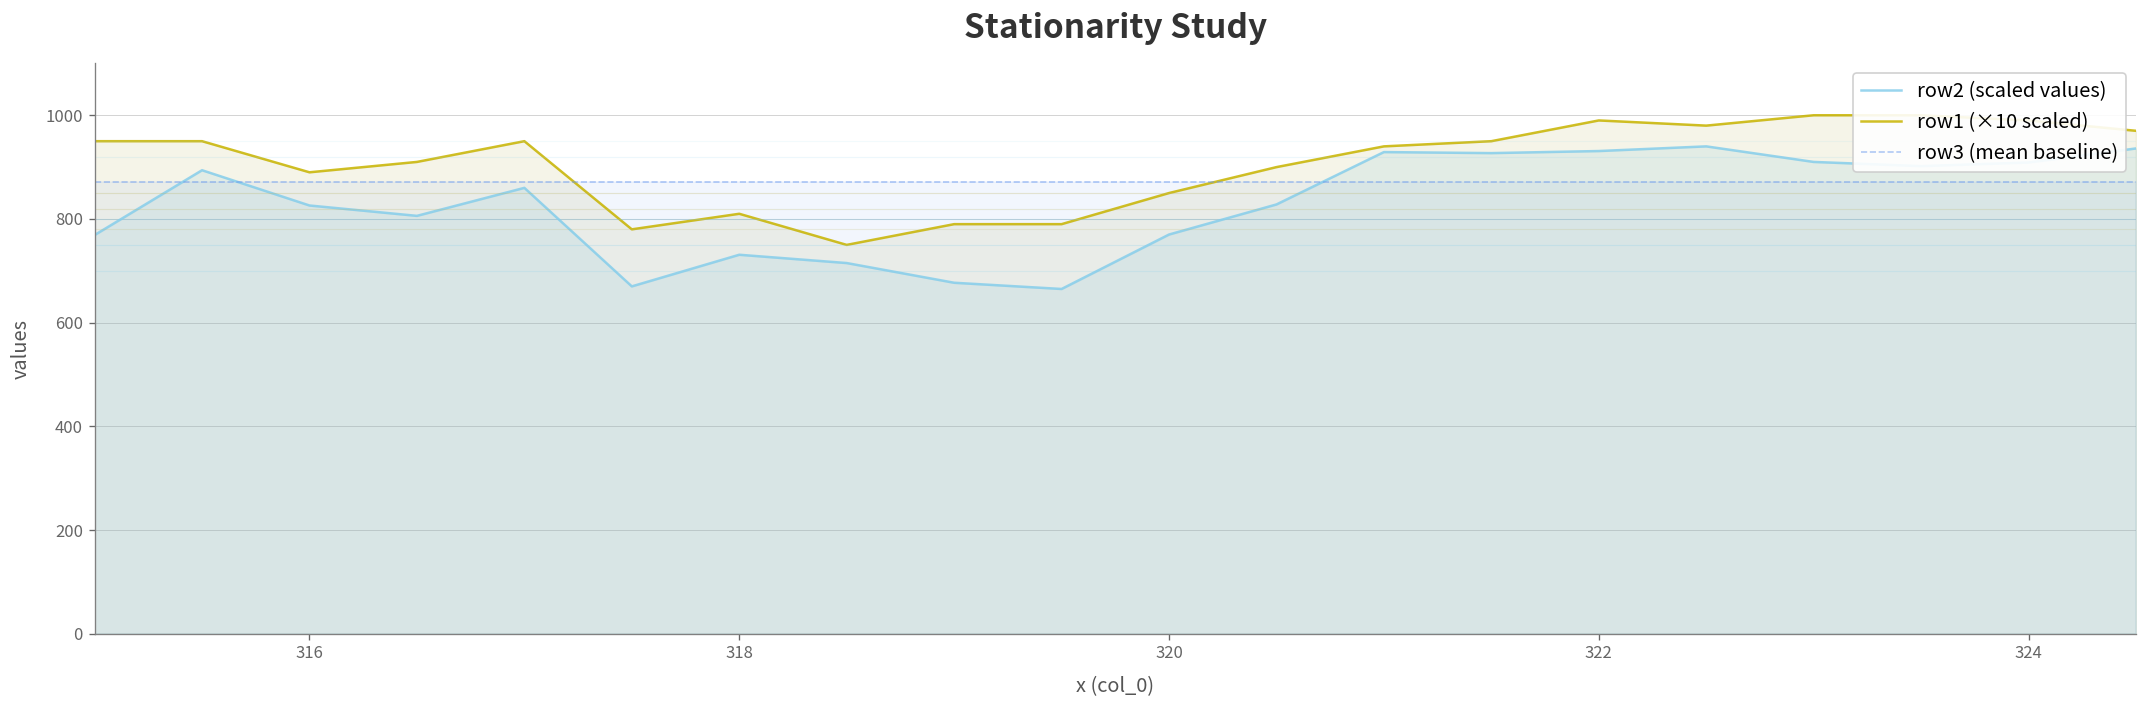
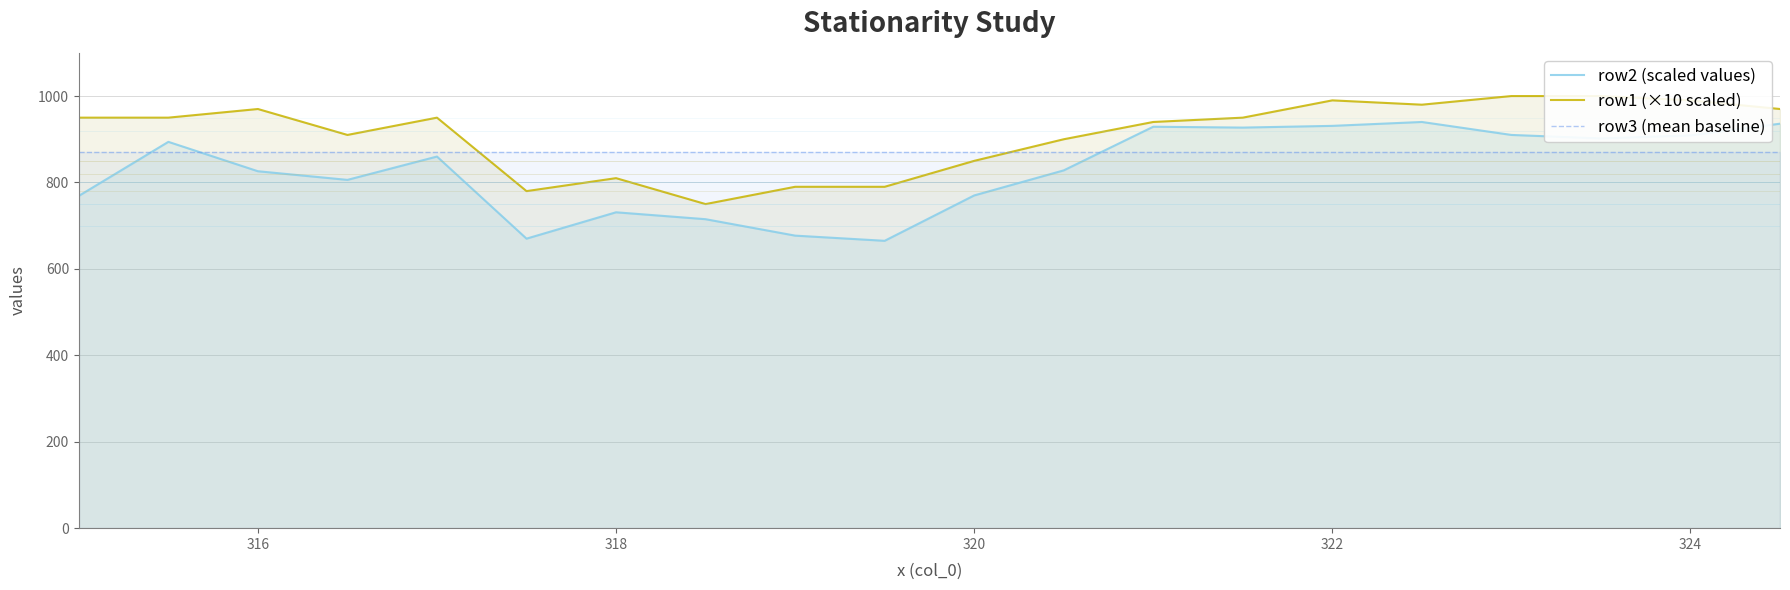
row1 (×10 scaled), 316: 890 -> 970
